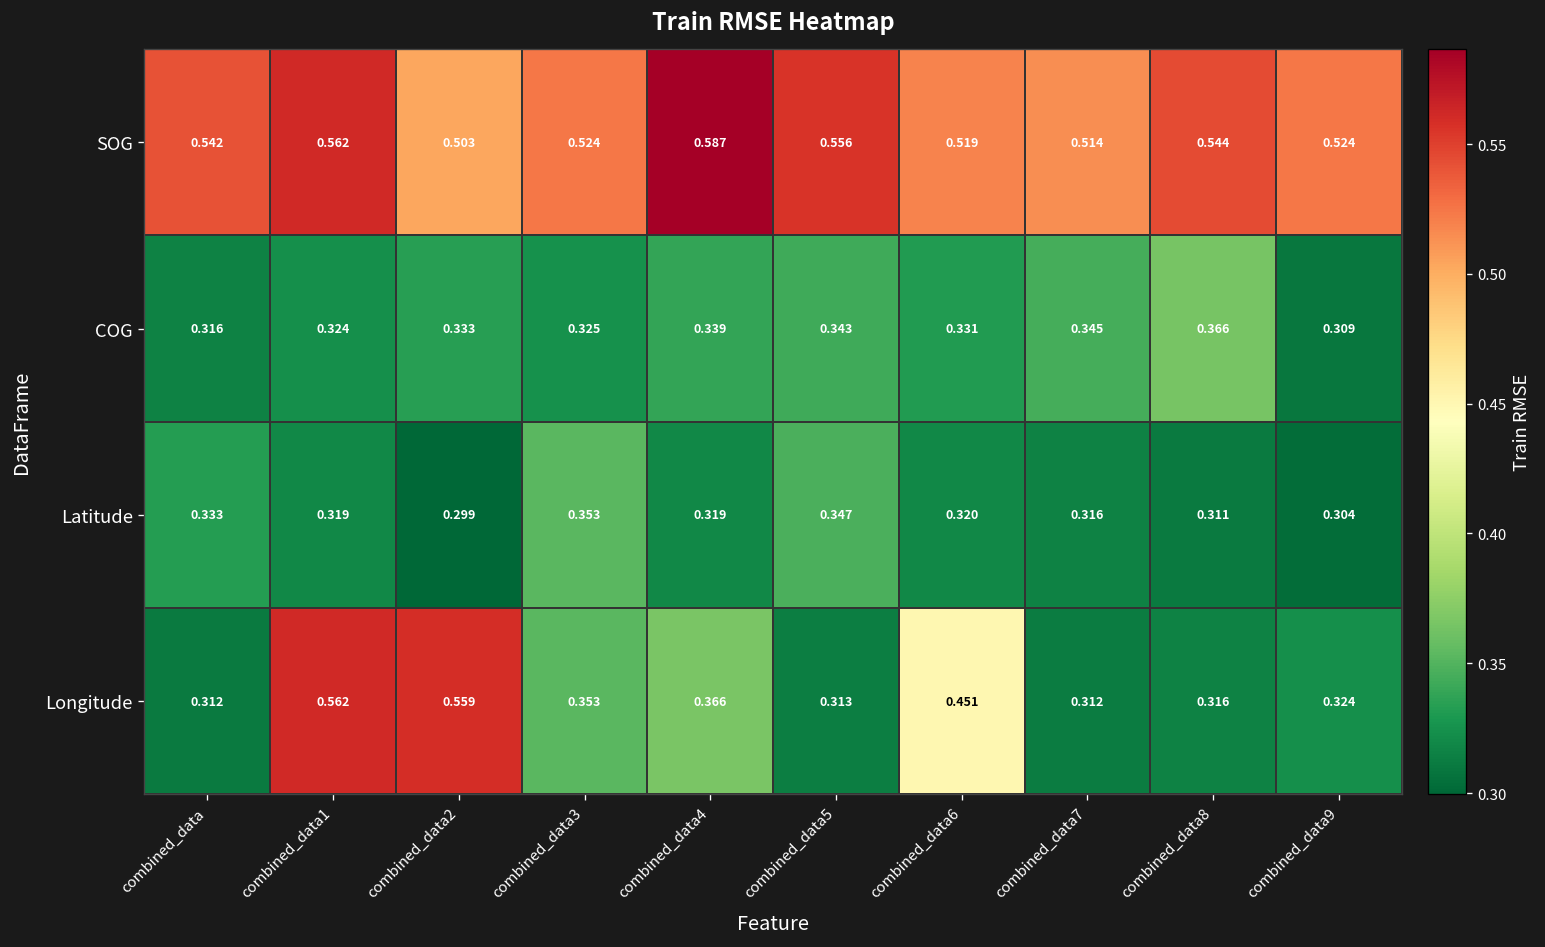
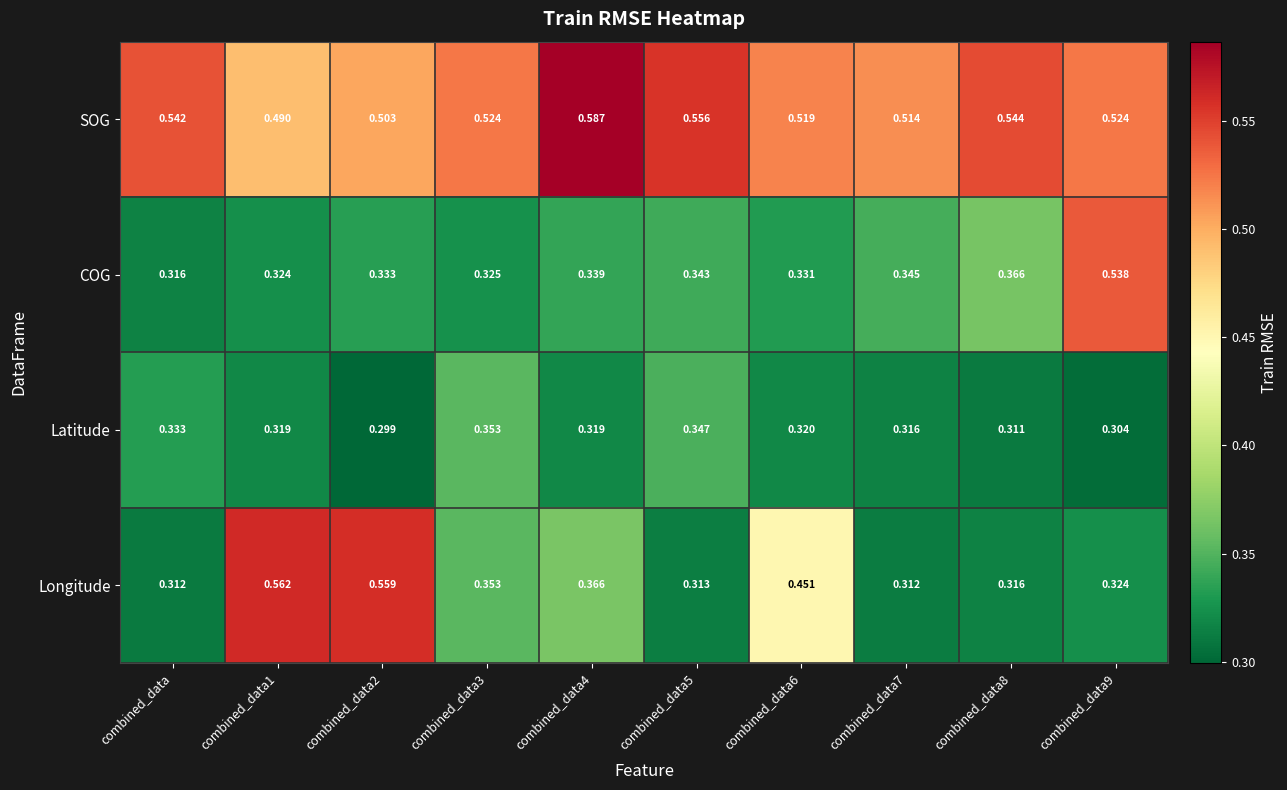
SOG, combined_data1: 0.562 -> 0.490
COG, combined_data9: 0.309 -> 0.538
